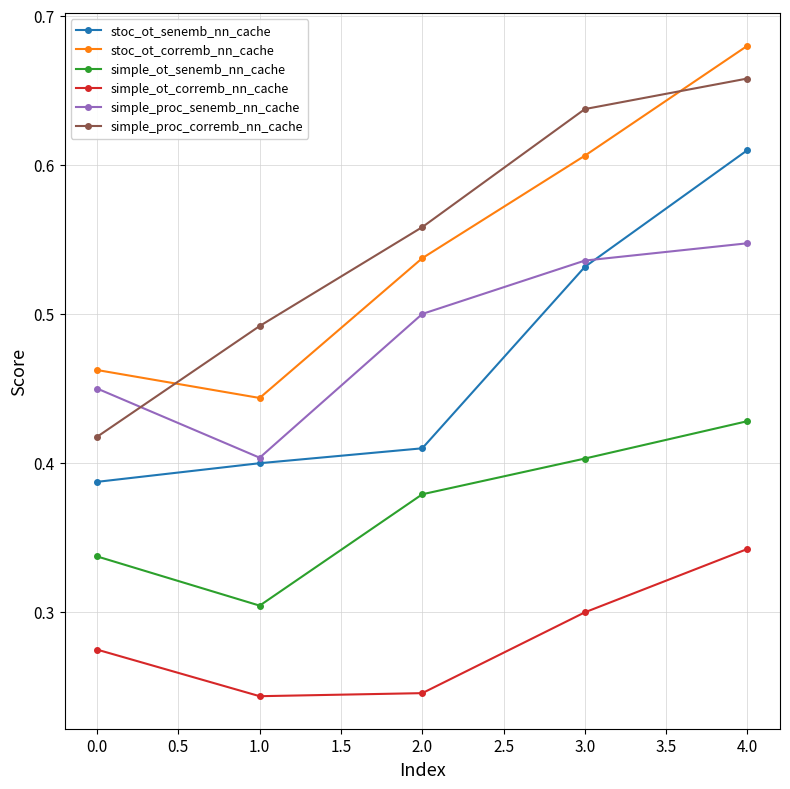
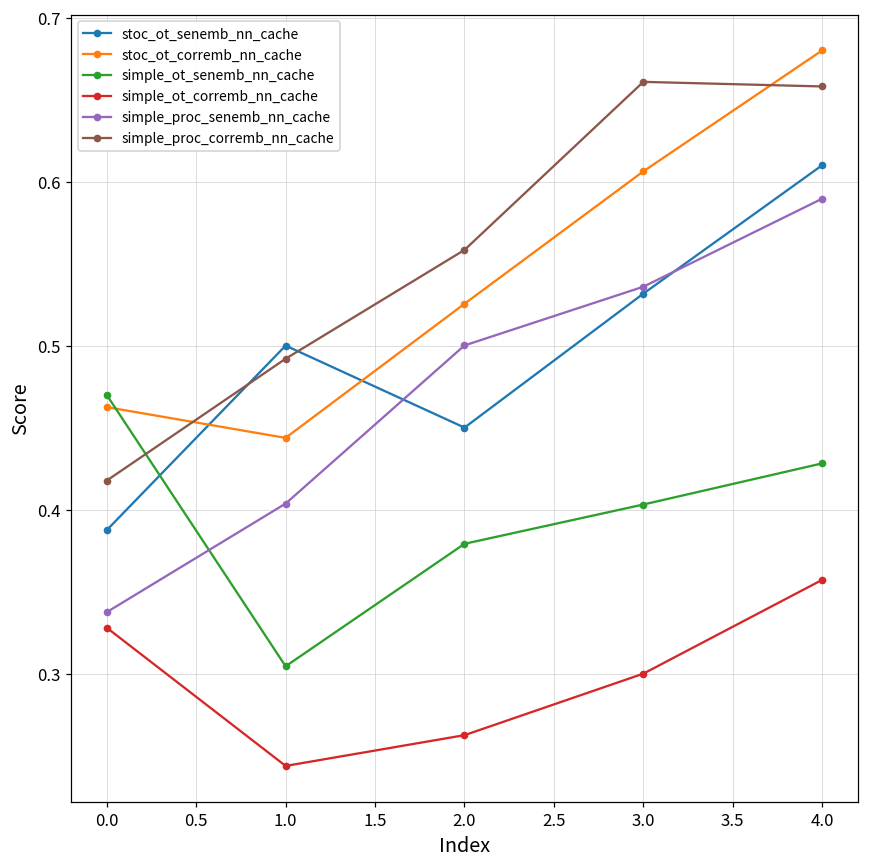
simple_ot_senemb_nn_cache, 0.0: 0.338 -> 0.470
simple_ot_corremb_nn_cache, 0.0: 0.275 -> 0.328
simple_proc_senemb_nn_cache, 0.0: 0.450 -> 0.338
stoc_ot_senemb_nn_cache, 1.0: 0.4 -> 0.5
stoc_ot_senemb_nn_cache, 2.0: 0.41 -> 0.45
stoc_ot_corremb_nn_cache, 2.0: 0.538 -> 0.526
simple_ot_corremb_nn_cache, 2.0: 0.246 -> 0.263
simple_proc_corremb_nn_cache, 3.0: 0.638 -> 0.661
simple_ot_corremb_nn_cache, 4.0: 0.343 -> 0.357
simple_proc_senemb_nn_cache, 4.0: 0.548 -> 0.590
